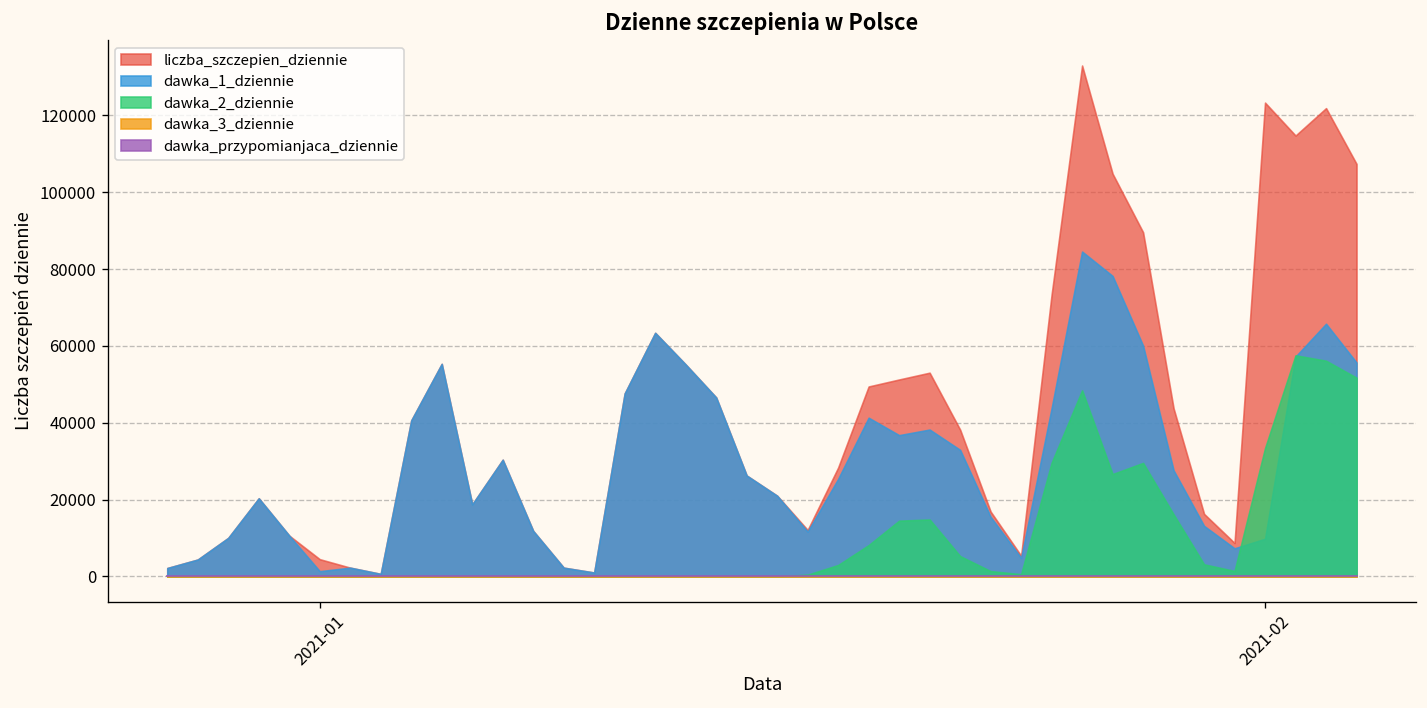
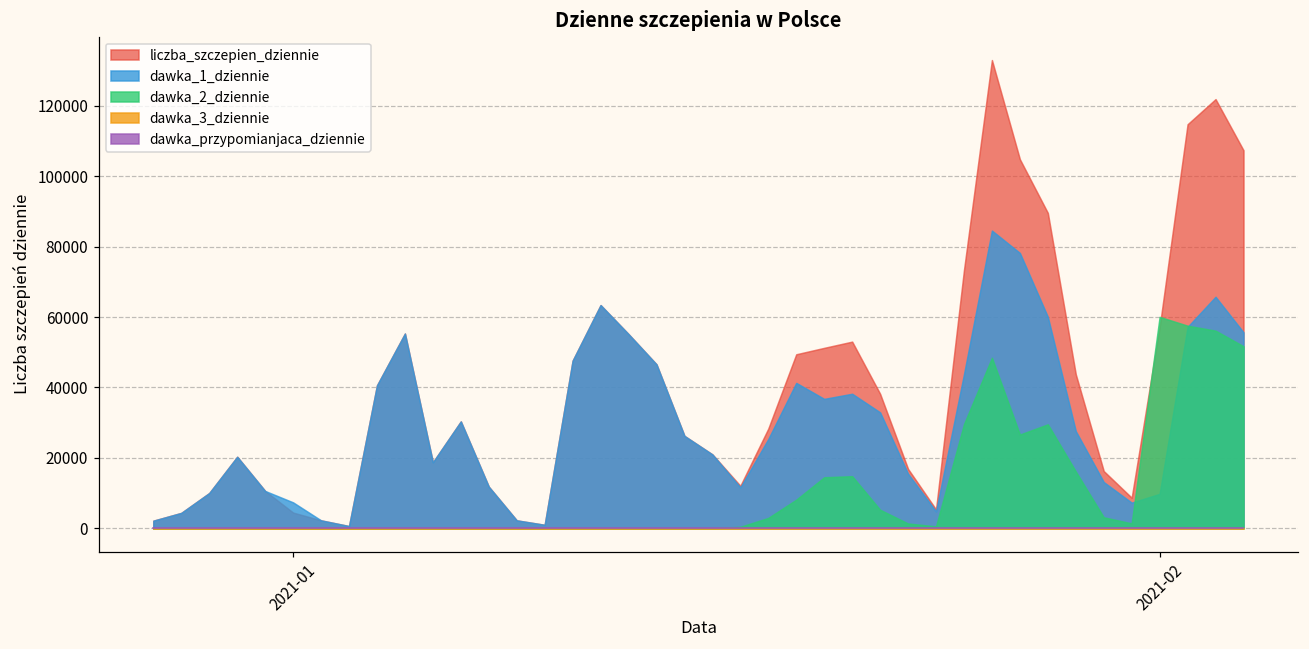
dawka_1_dziennie, 2021-01: 1000 -> 7000
liczba_szczepien_dziennie, 2021-02: 123000 -> 57000
dawka_2_dziennie, 2021-02: 33000 -> 60000
